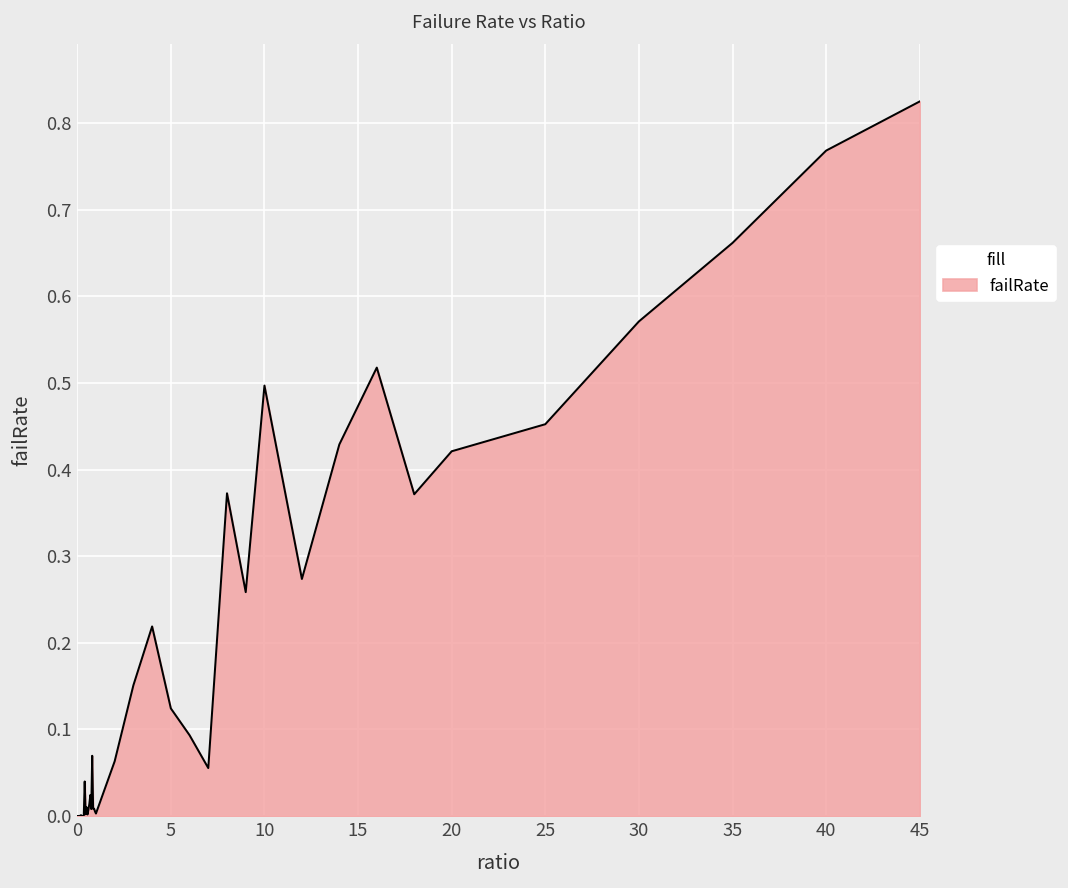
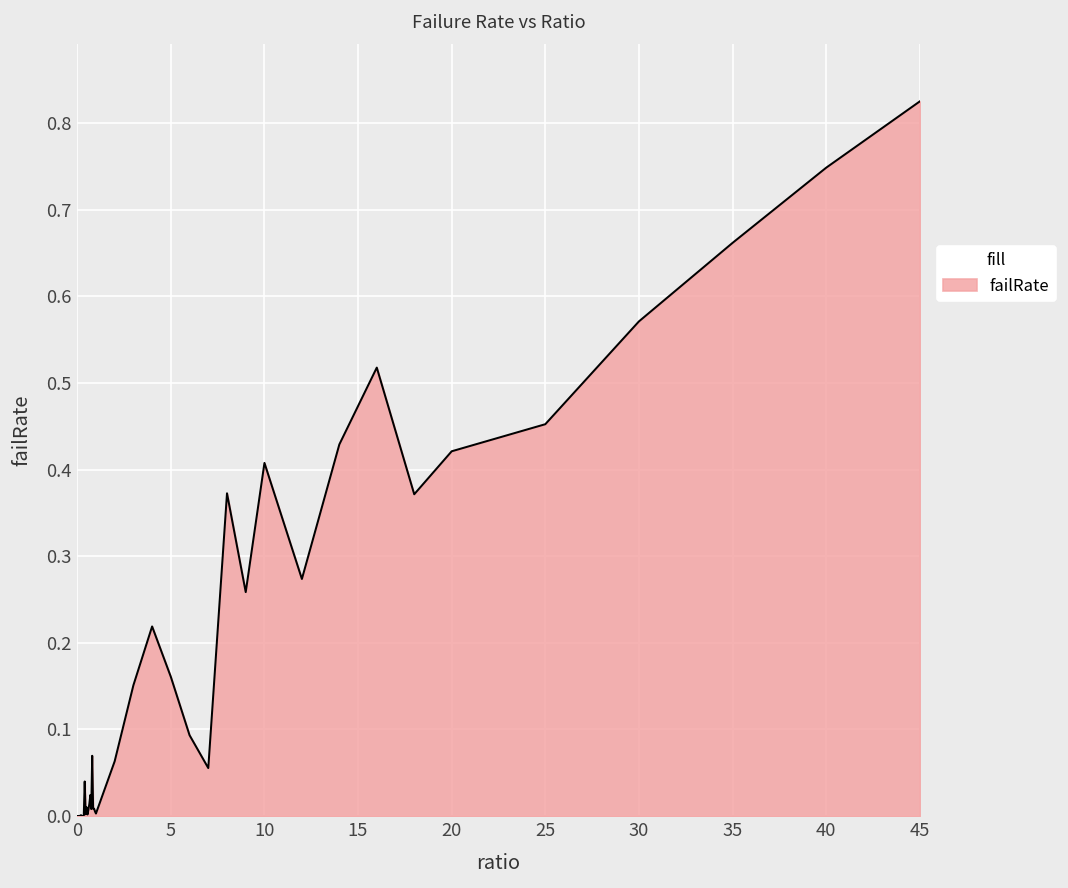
5: 0.12 -> 0.16
10: 0.50 -> 0.41
40: 0.77 -> 0.75
